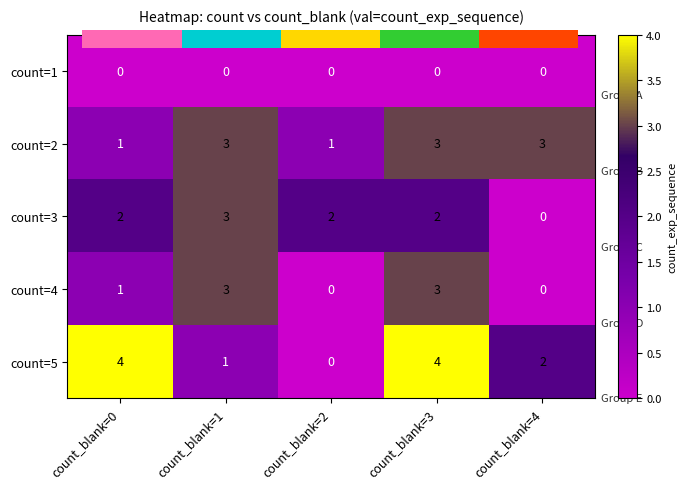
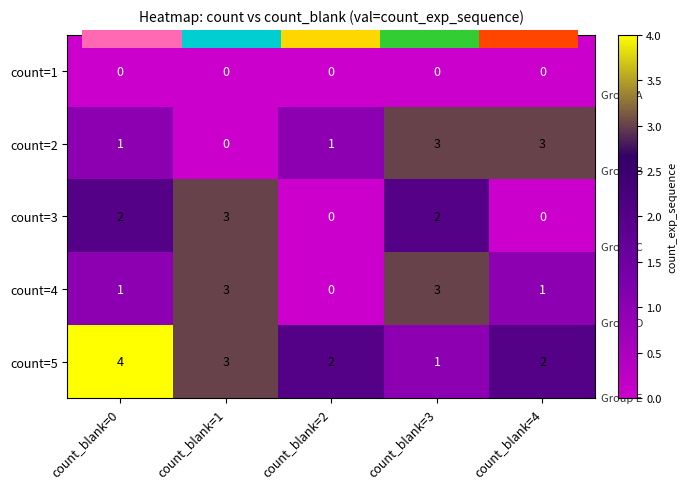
Heatmap: count vs count_blank (val=count_exp_sequence), count=2, count_blank=1: 3 -> 0
Heatmap: count vs count_blank (val=count_exp_sequence), count=3, count_blank=2: 2 -> 0
Heatmap: count vs count_blank (val=count_exp_sequence), count=4, count_blank=4: 0 -> 1
Heatmap: count vs count_blank (val=count_exp_sequence), count=5, count_blank=1: 1 -> 3
Heatmap: count vs count_blank (val=count_exp_sequence), count=5, count_blank=2: 0 -> 2
Heatmap: count vs count_blank (val=count_exp_sequence), count=5, count_blank=3: 4 -> 1
